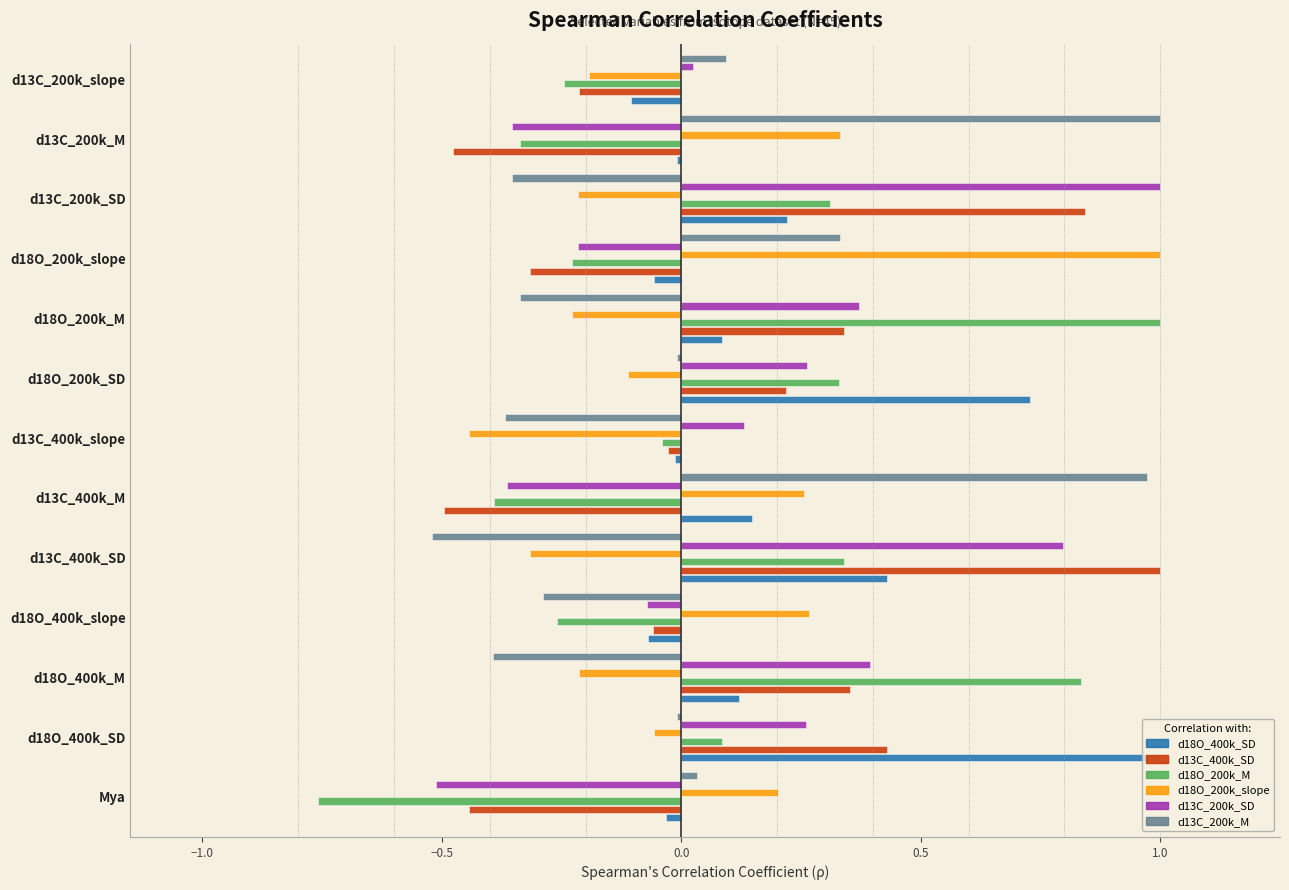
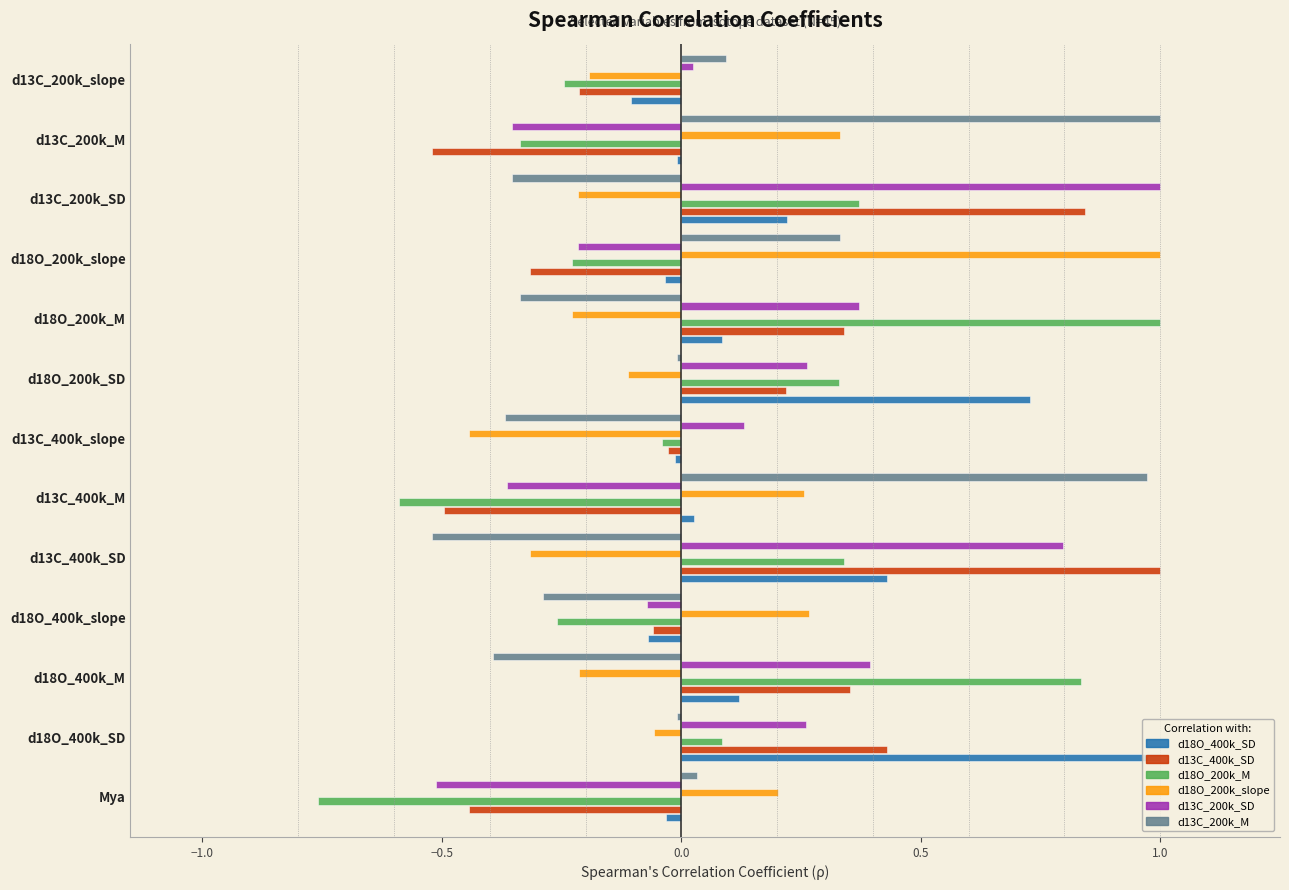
d13C_400k_SD, d13C_200k_M: -0.48 -> -0.52
d18O_200k_M, d13C_200k_SD: 0.31 -> 0.37
d18O_400k_SD, d18O_200k_slope: -0.06 -> -0.03
d18O_200k_M, d13C_400k_M: -0.39 -> -0.59
d18O_400k_SD, d13C_400k_M: 0.15 -> 0.03
